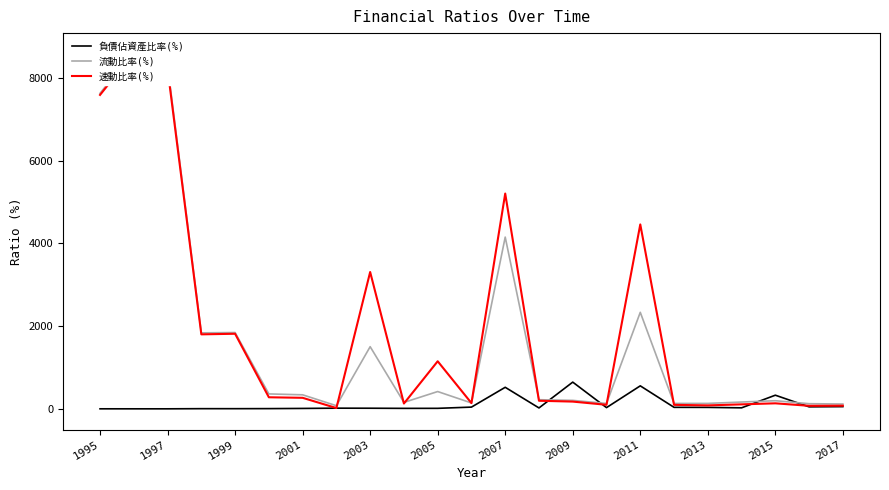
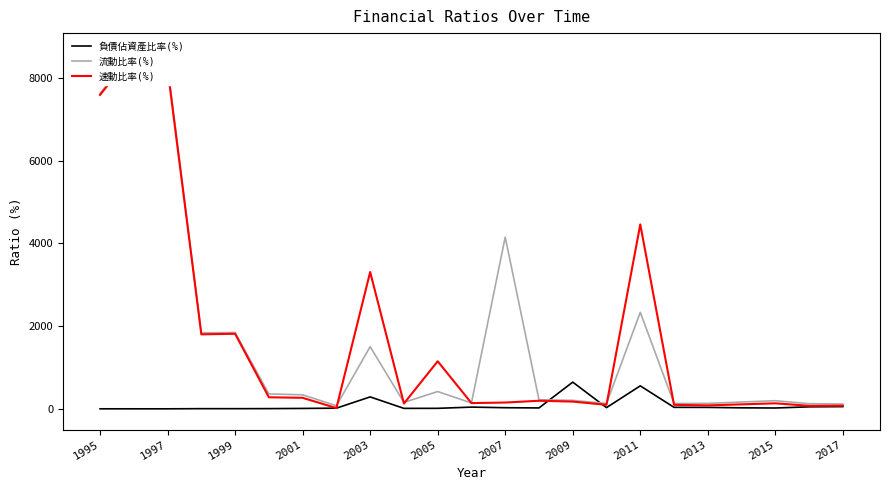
負債佔資產比率(%), 2003: 0 -> 300
負債佔資產比率(%), 2007: 500 -> 0
速動比率(%), 2007: 5200 -> 200
負債佔資產比率(%), 2015: 300 -> 0
